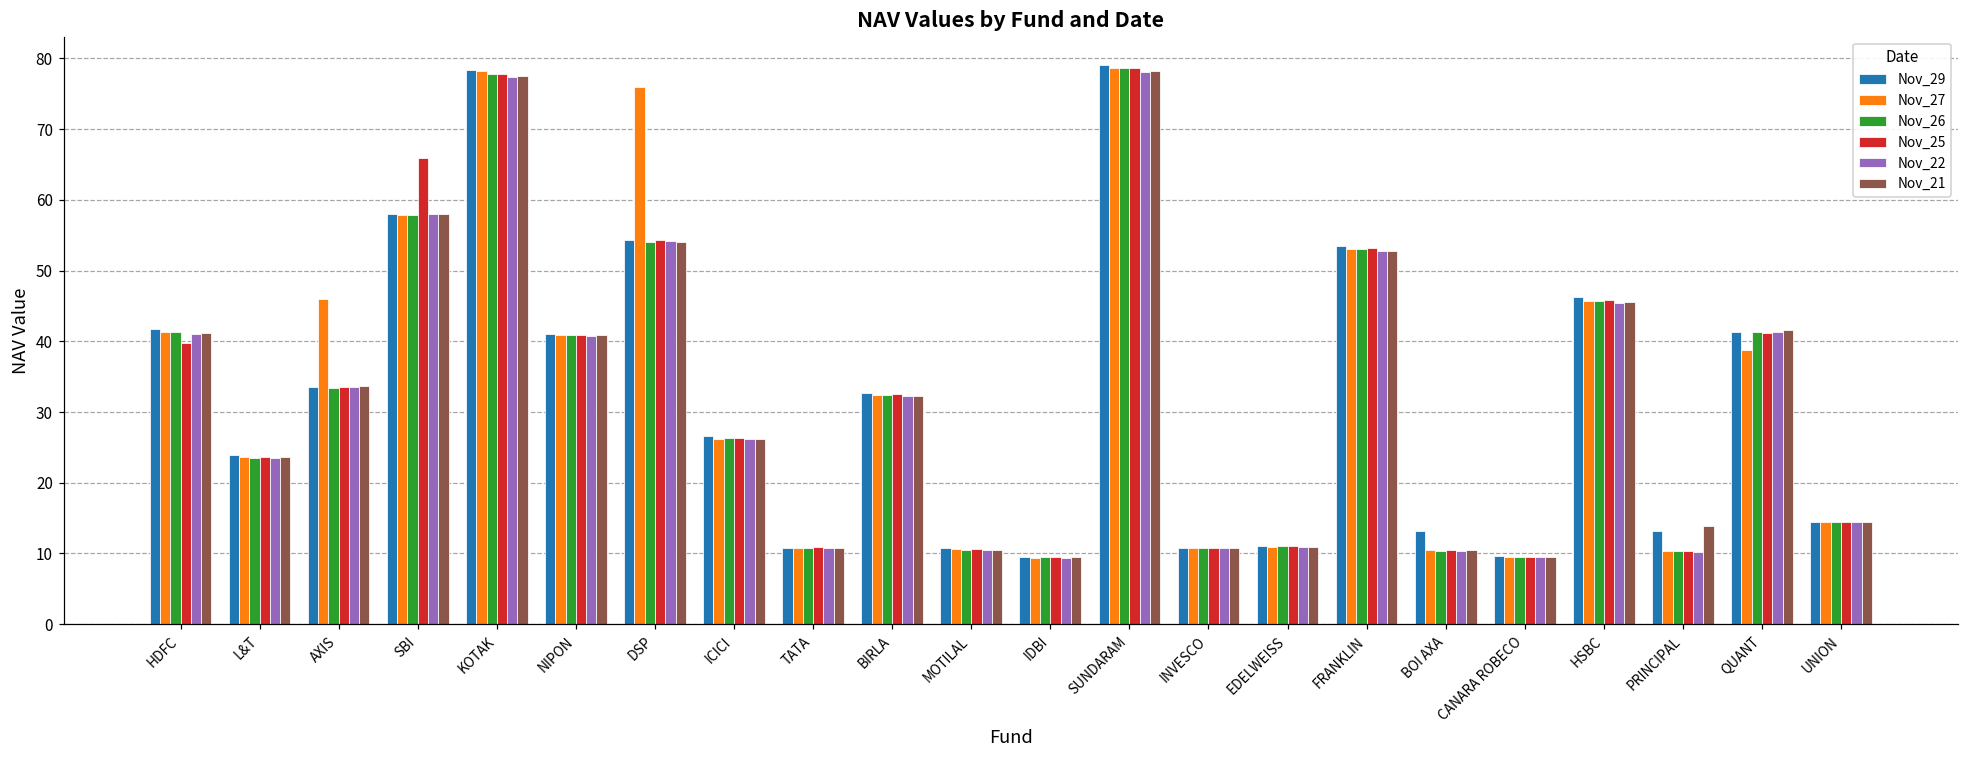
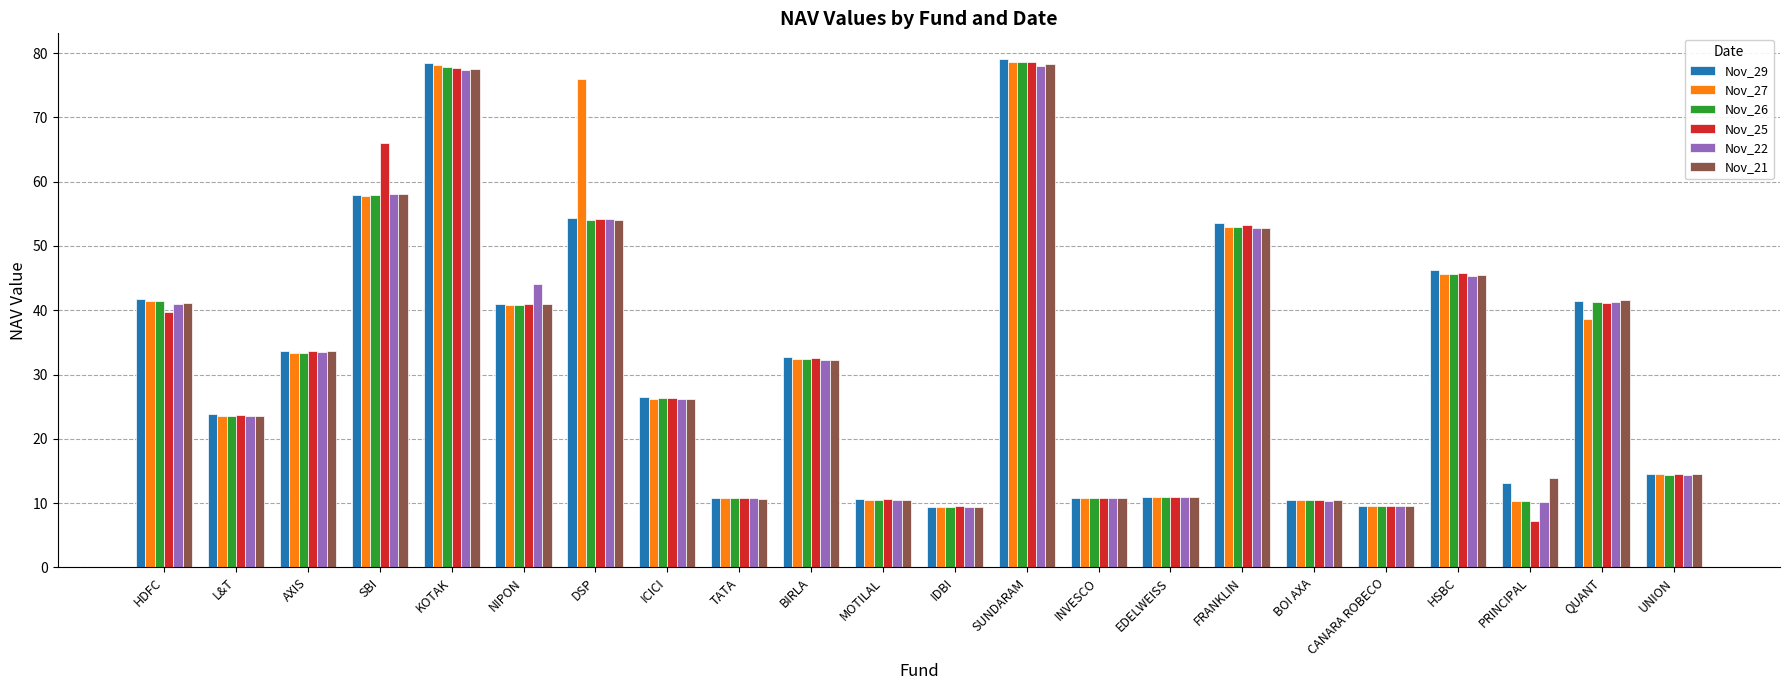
Nov_27, AXIS: 46 -> 33
Nov_22, NIPON: 41 -> 44
Nov_29, BOI AXA: 13 -> 10
Nov_25, PRINCIPAL: 10 -> 7
